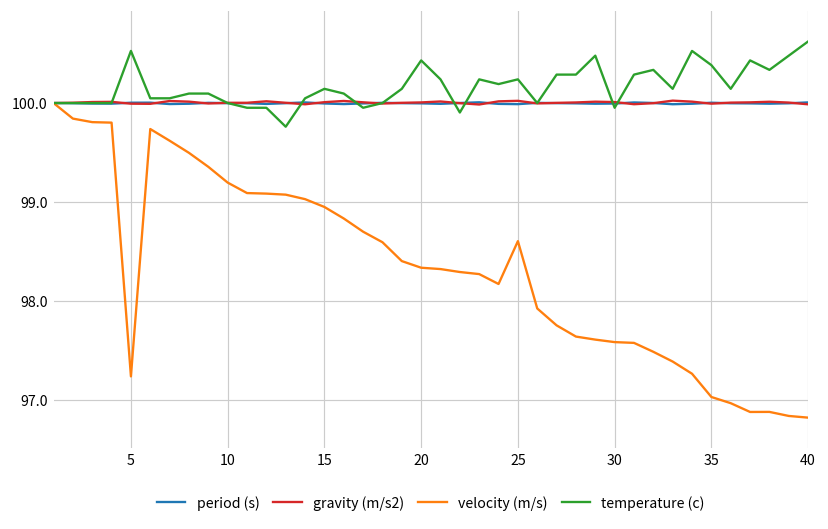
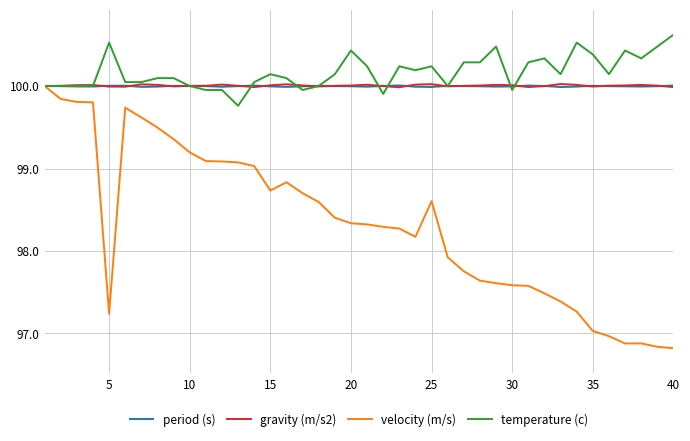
velocity (m/s), 15: 98.9 -> 98.7
